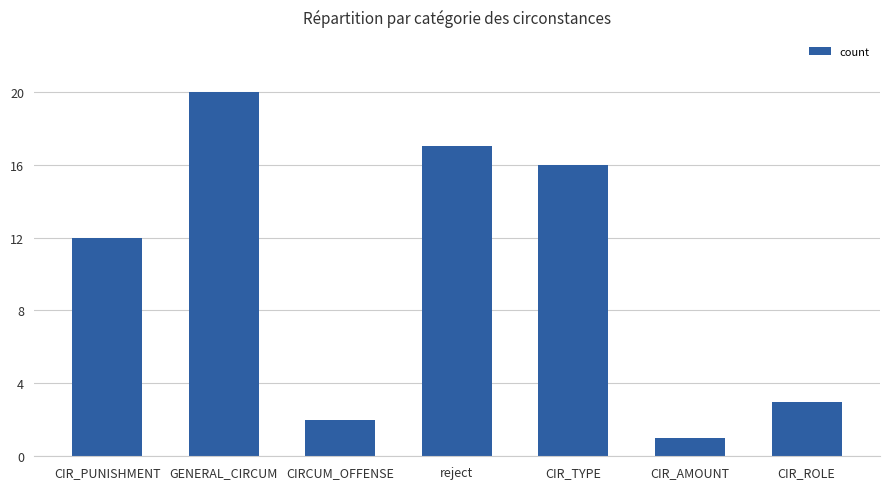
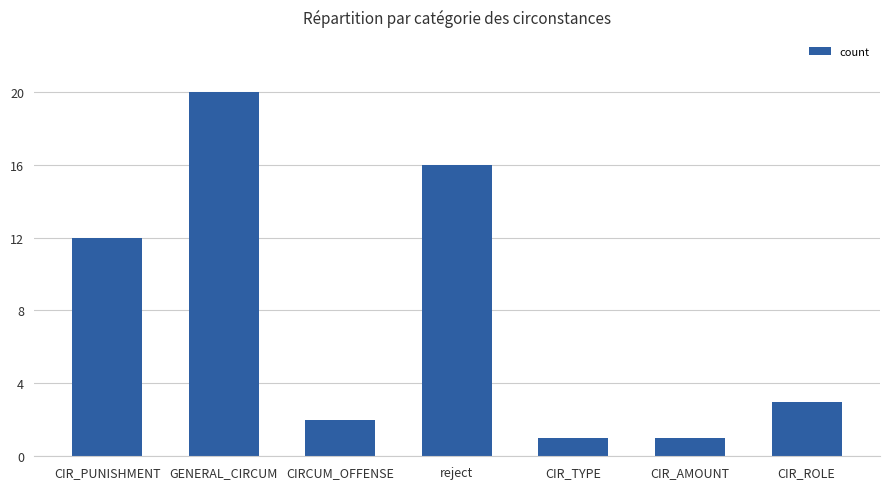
reject: 17 -> 16
CIR_TYPE: 16 -> 1
